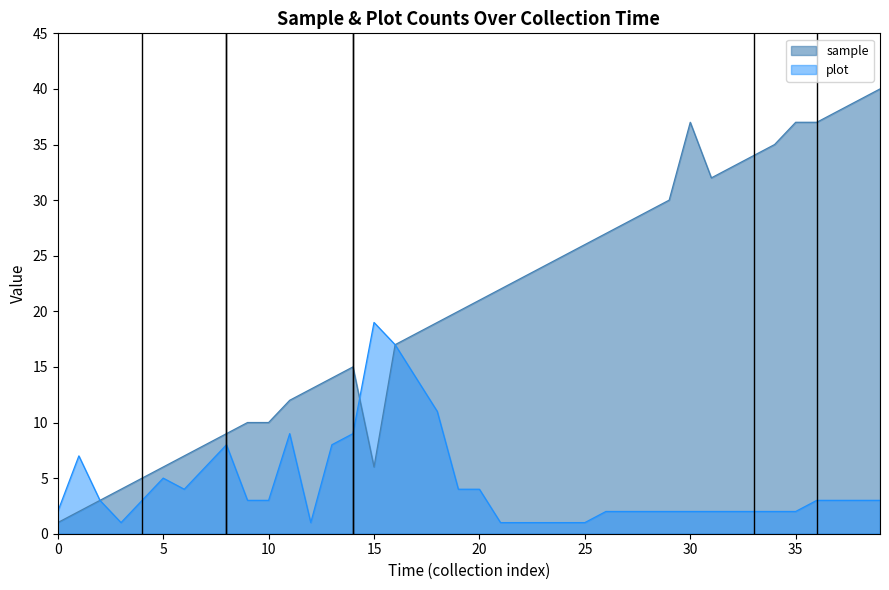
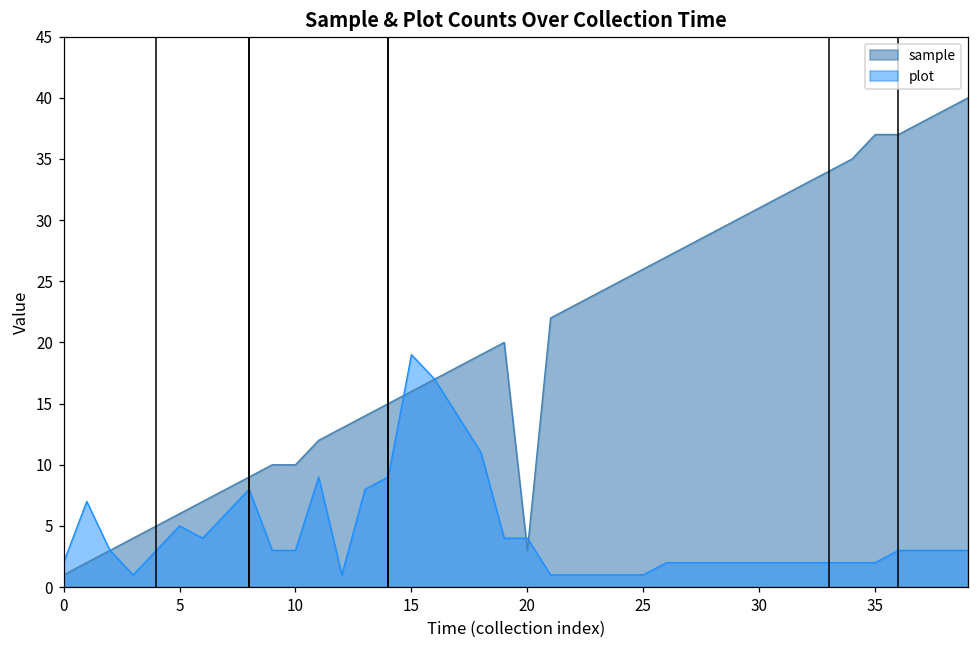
sample, 15: 6 -> 16
sample, 20: 21 -> 3
sample, 30: 37 -> 31
